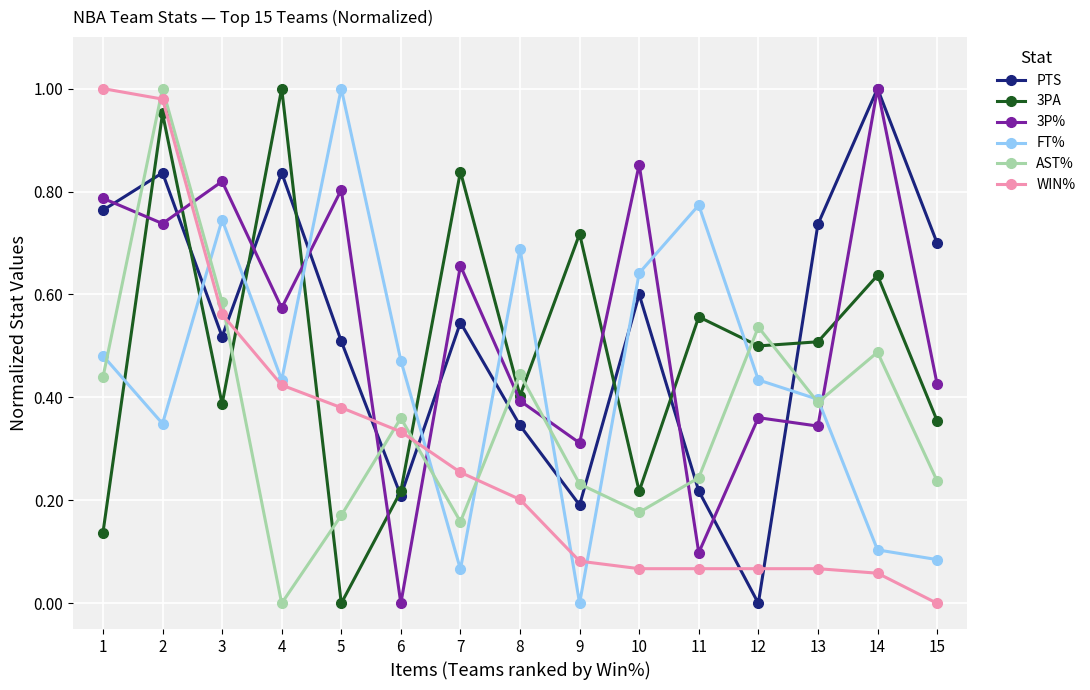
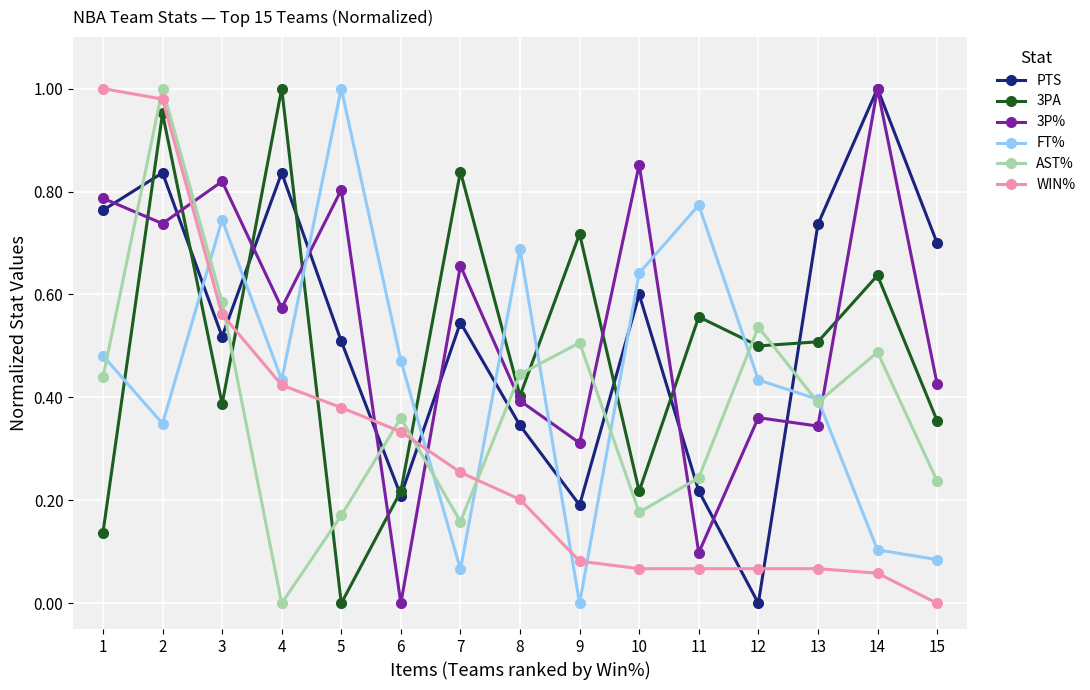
AST%, 9: 0.23 -> 0.51
